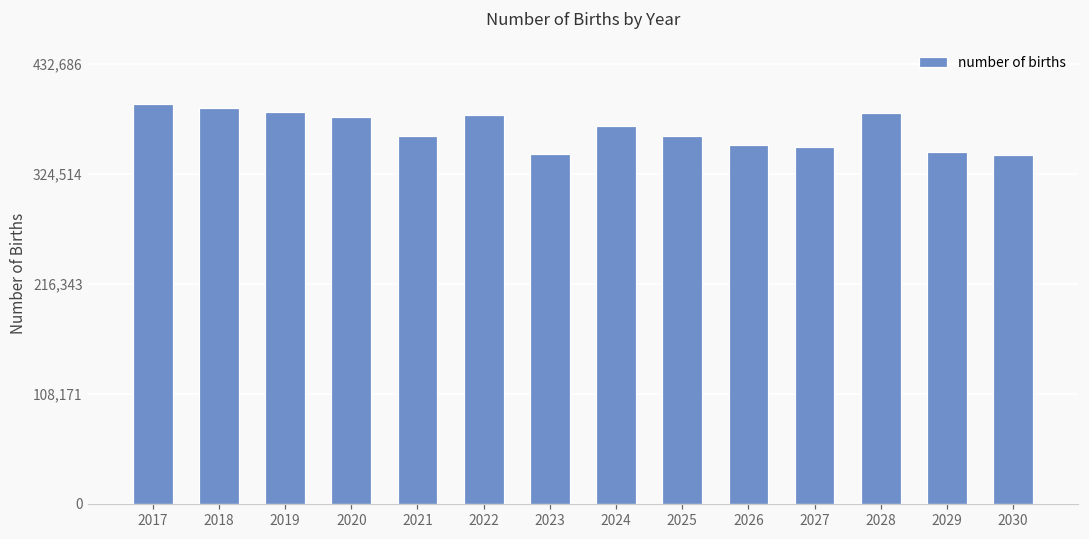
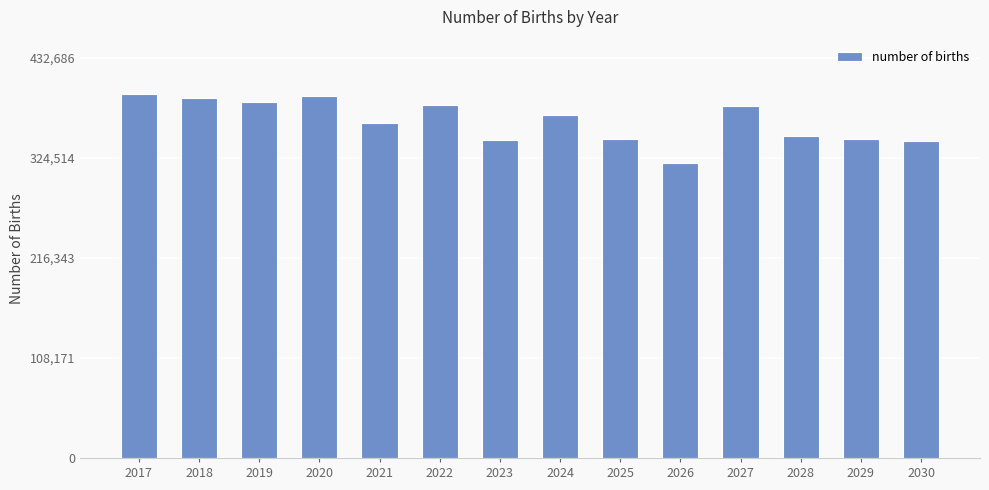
2020: 380,000 -> 390,000
2025: 360,000 -> 350,000
2026: 350,000 -> 320,000
2027: 350,000 -> 380,000
2028: 380,000 -> 350,000
